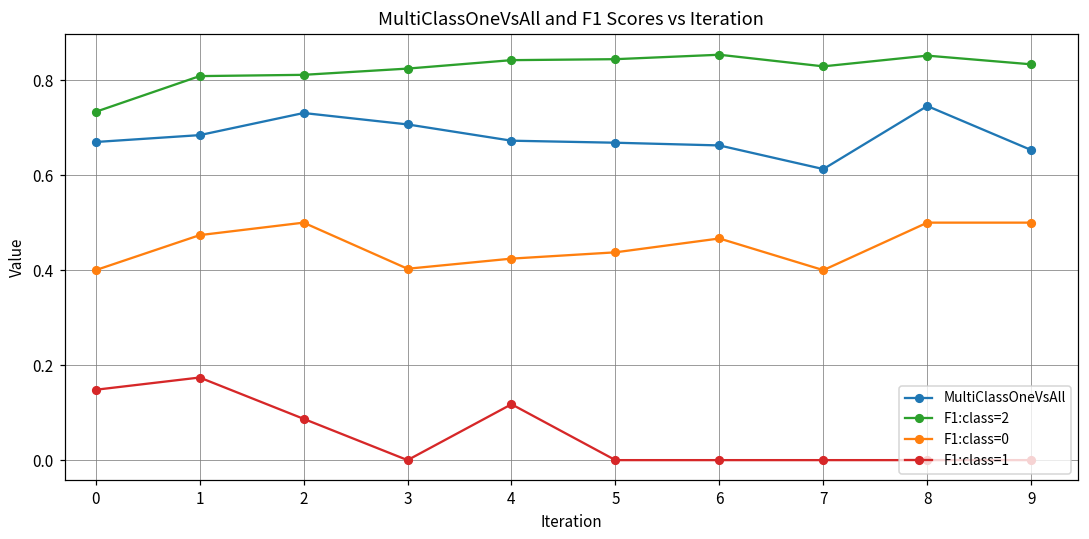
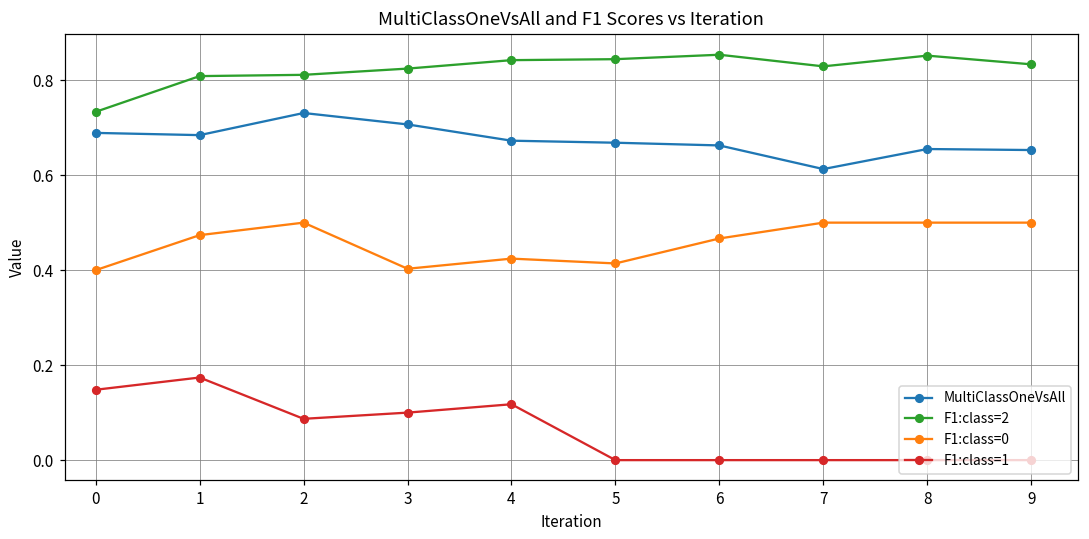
MultiClassOneVsAll, 0: 0.67 -> 0.69
F1:class=1, 3: 0.0 -> 0.1
F1:class=0, 5: 0.44 -> 0.41
F1:class=0, 7: 0.4 -> 0.5
MultiClassOneVsAll, 8: 0.75 -> 0.65
